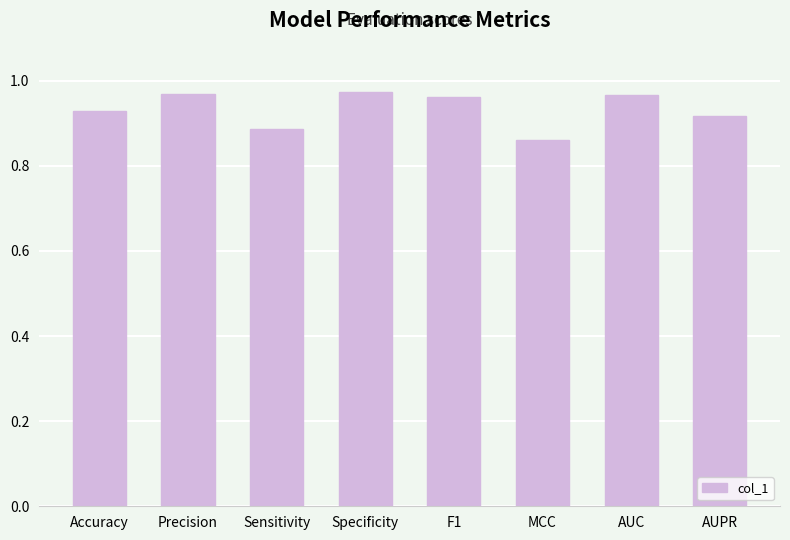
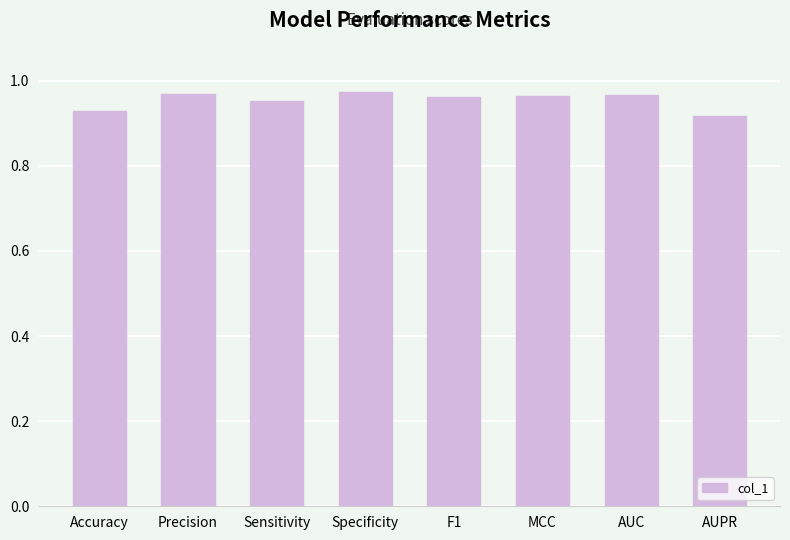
Sensitivity: 0.89 -> 0.95
MCC: 0.86 -> 0.96
